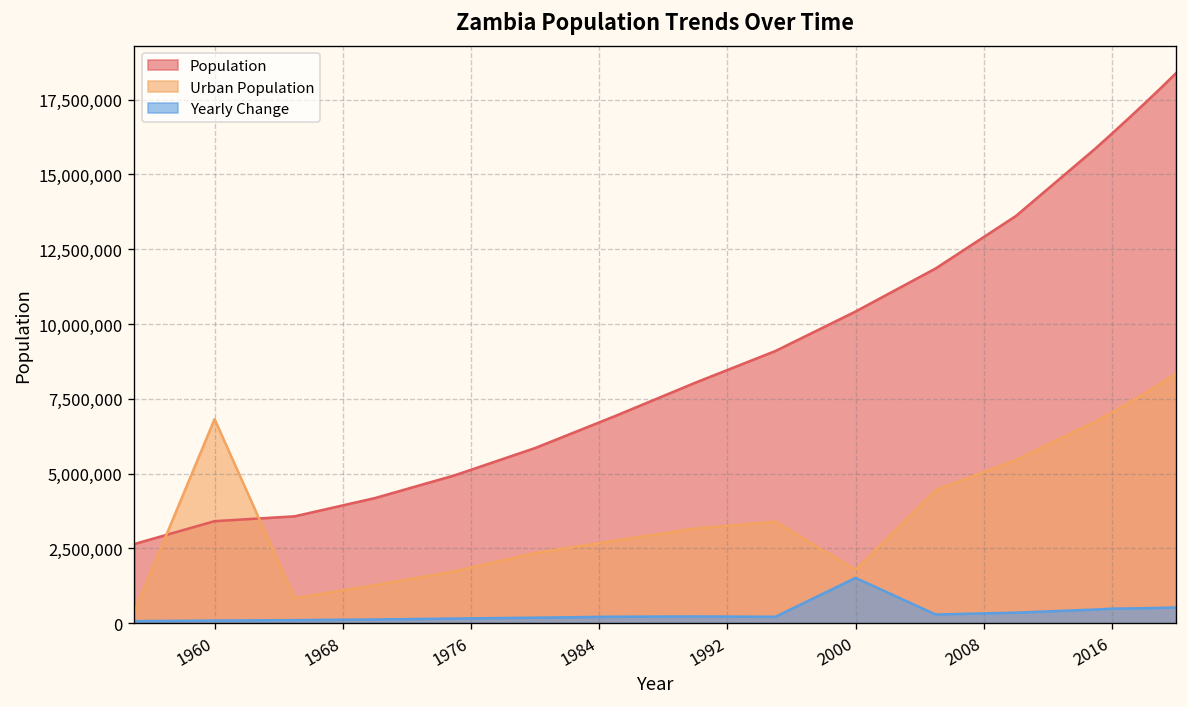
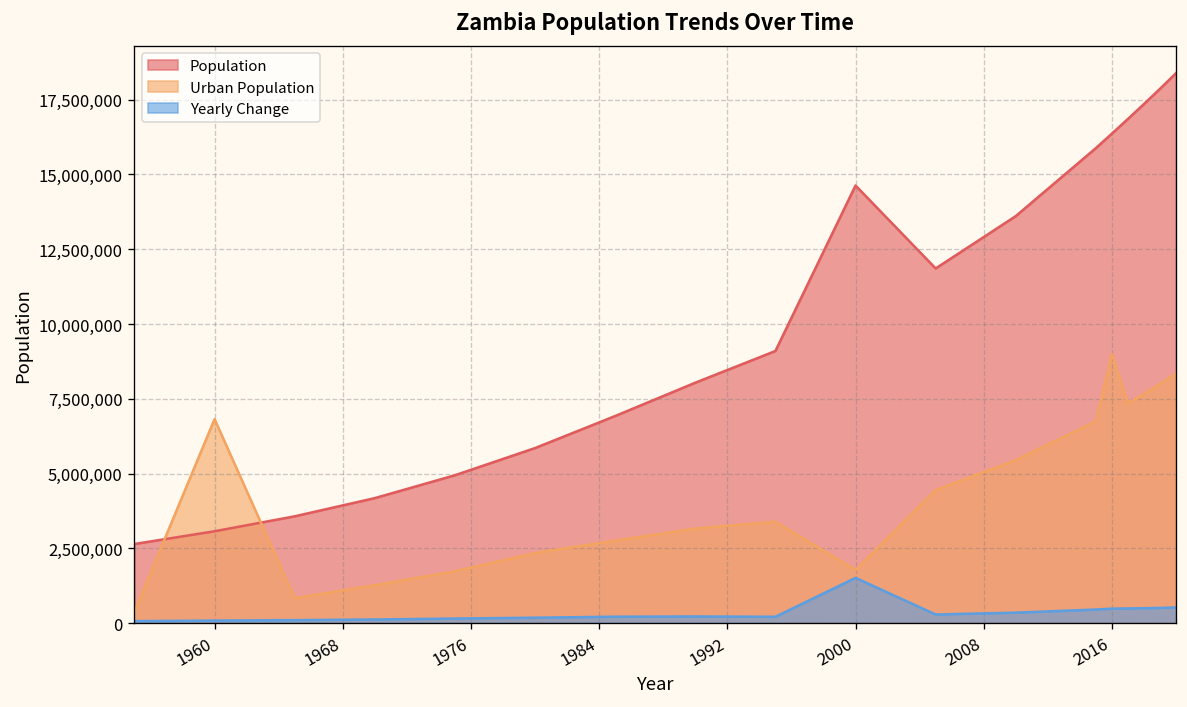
Population, 1960: 3,400,000 -> 3,100,000
Population, 2000: 10,400,000 -> 14,600,000
Urban Population, 2016: 7,000,000 -> 9,000,000
